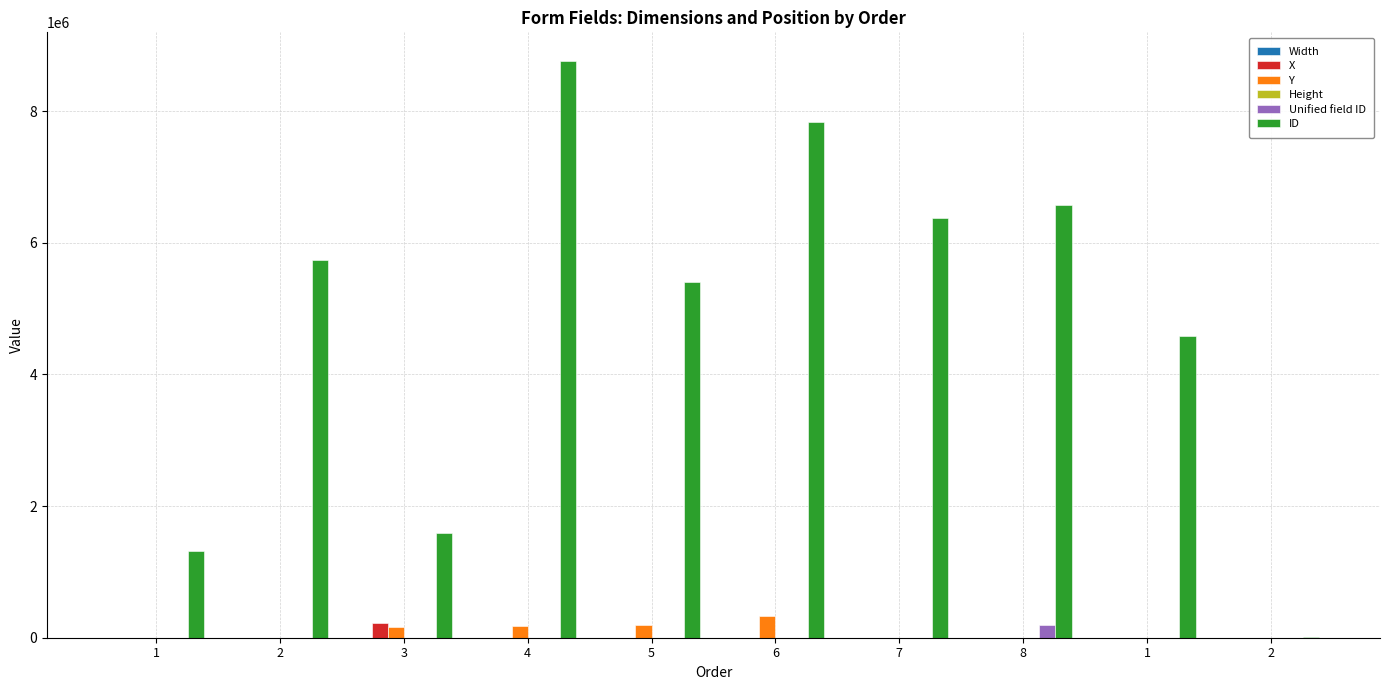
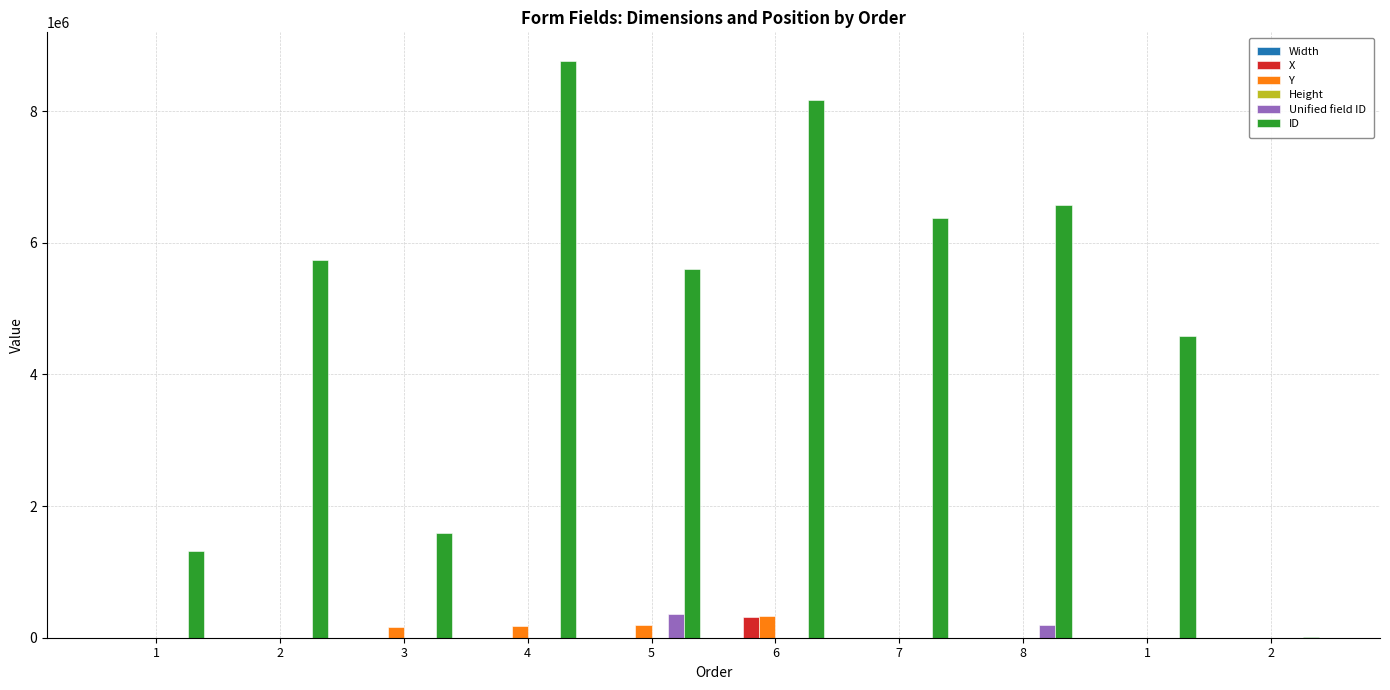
X, 3: 200000 -> 0
Unified field ID, 5: 0 -> 400000
ID, 5: 5400000 -> 5600000
X, 6: 0 -> 300000
ID, 6: 7800000 -> 8200000
